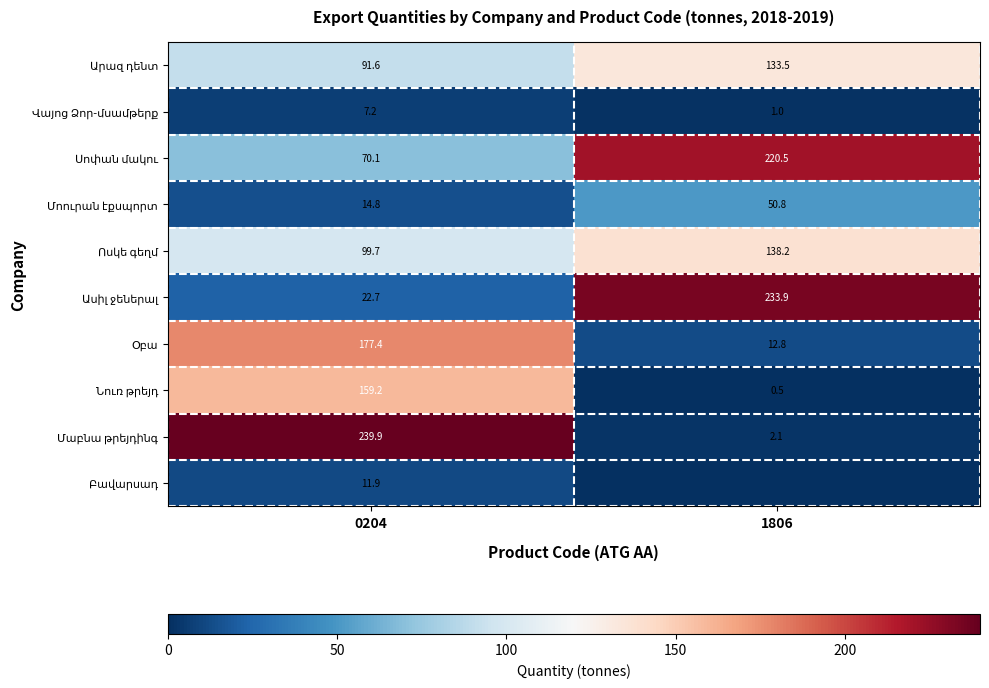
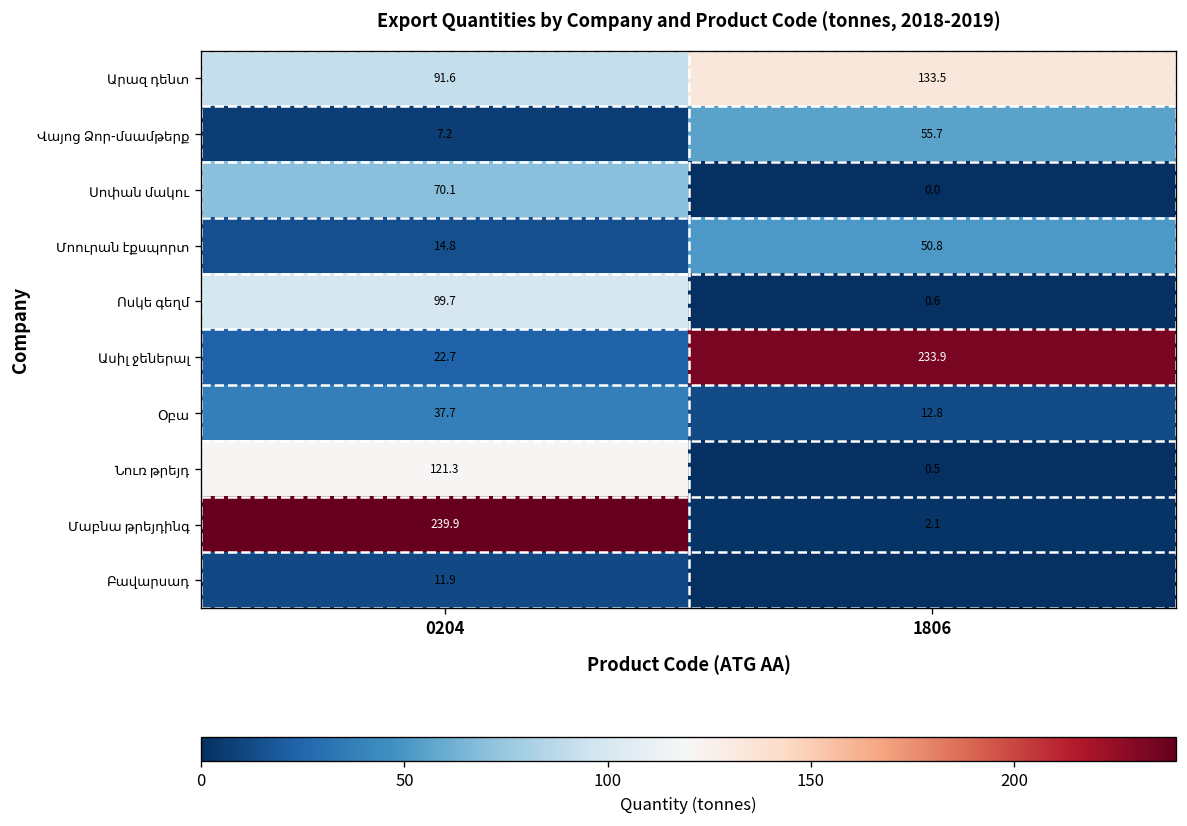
Վայոց Ձոր-մսամթերք, 1806: 1.0 -> 55.7
Սոփան մակու, 1806: 220.5 -> 0.0
Ոսկե գեղմ, 1806: 138.2 -> 0.6
Օբա, 0204: 177.4 -> 37.7
Նուռ թրեյդ, 0204: 159.2 -> 121.3
